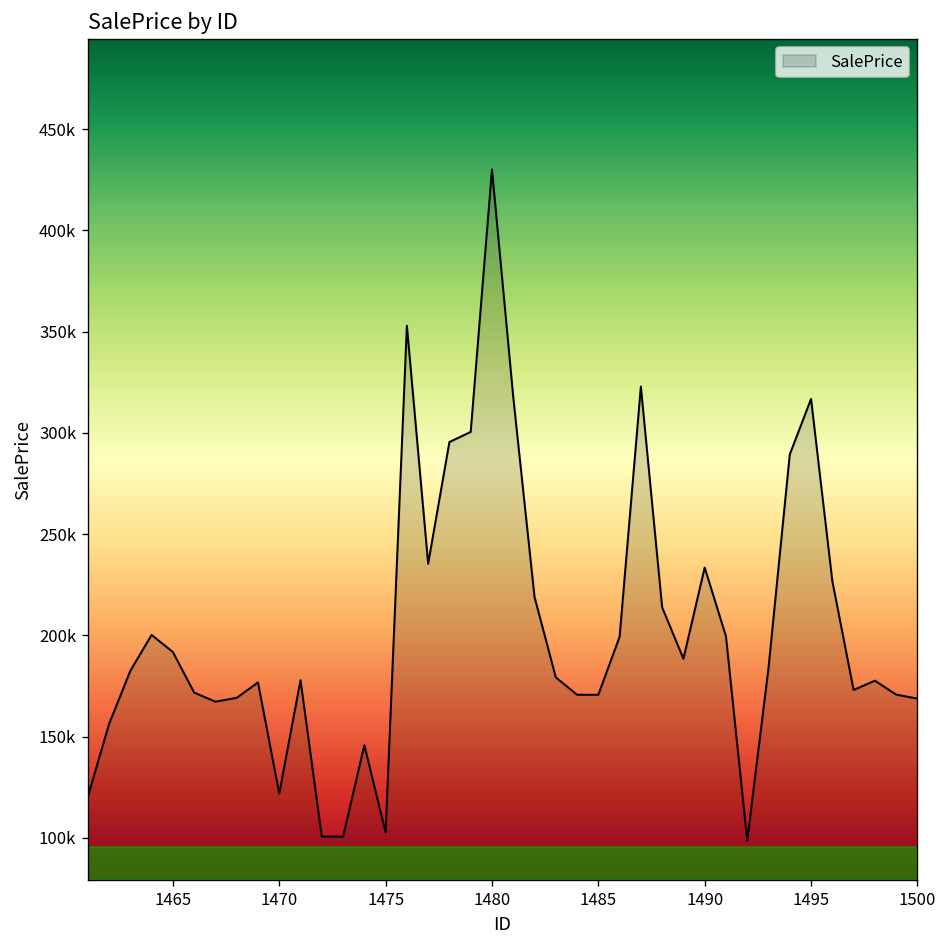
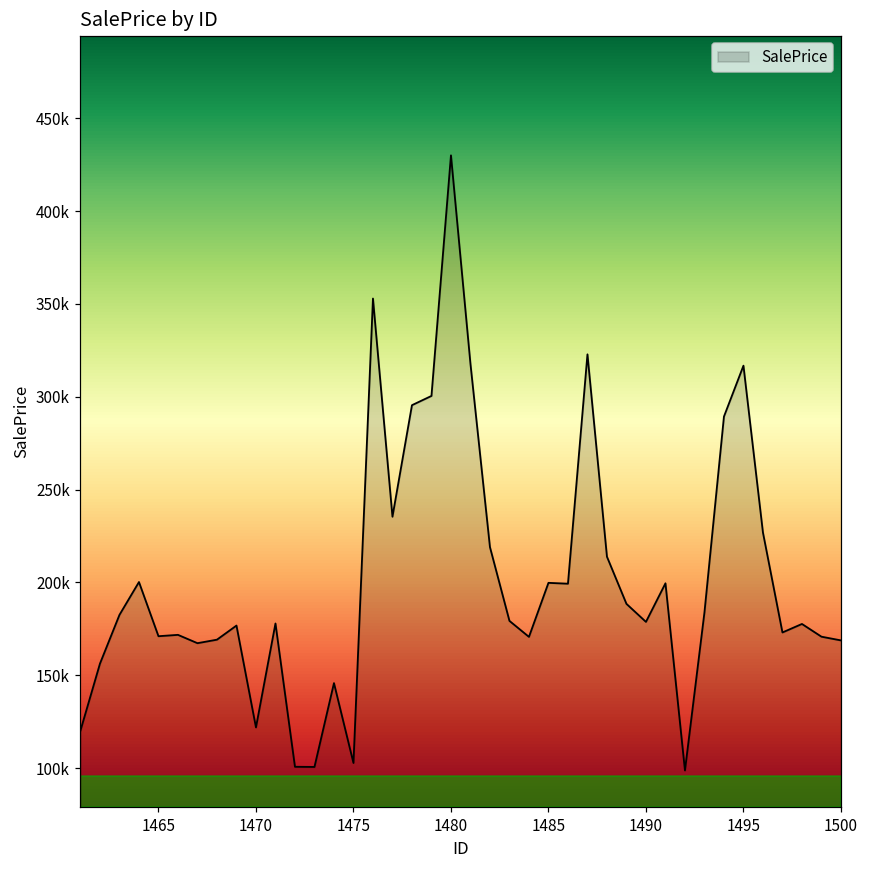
1465: 192000 -> 171000
1485: 171000 -> 200000
1490: 234000 -> 179000
